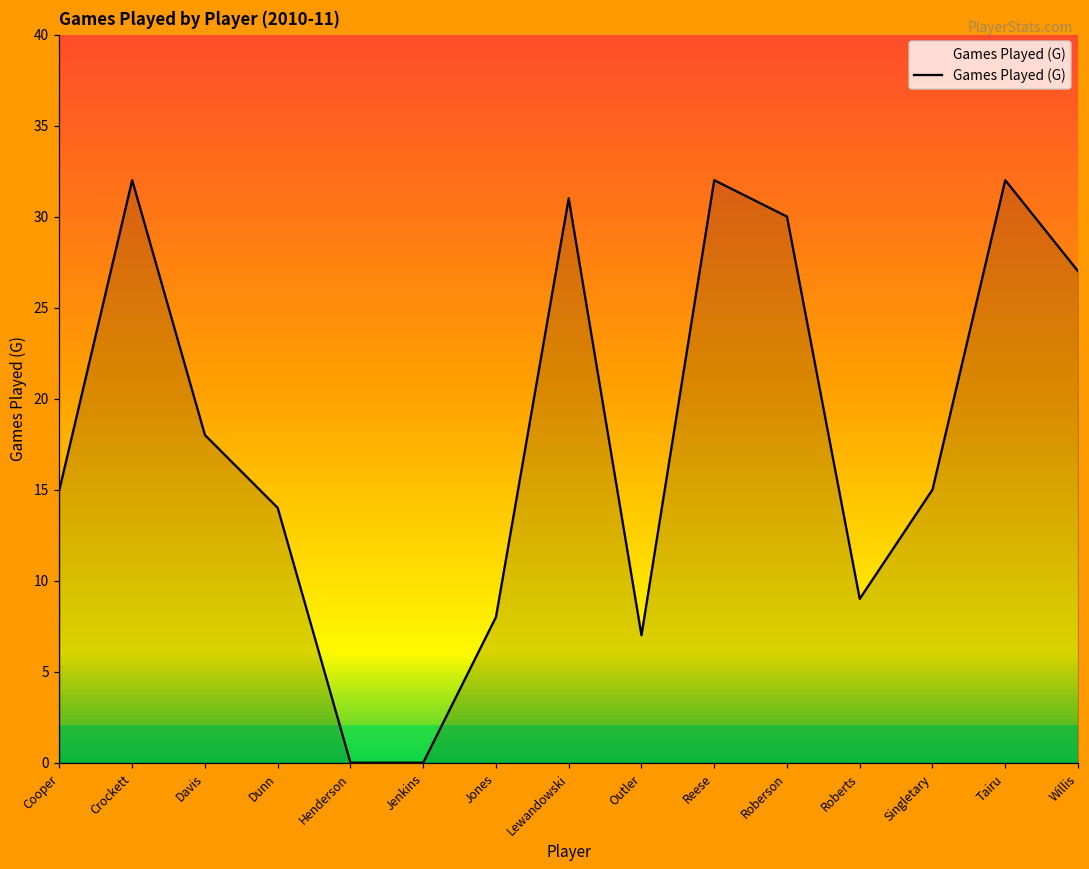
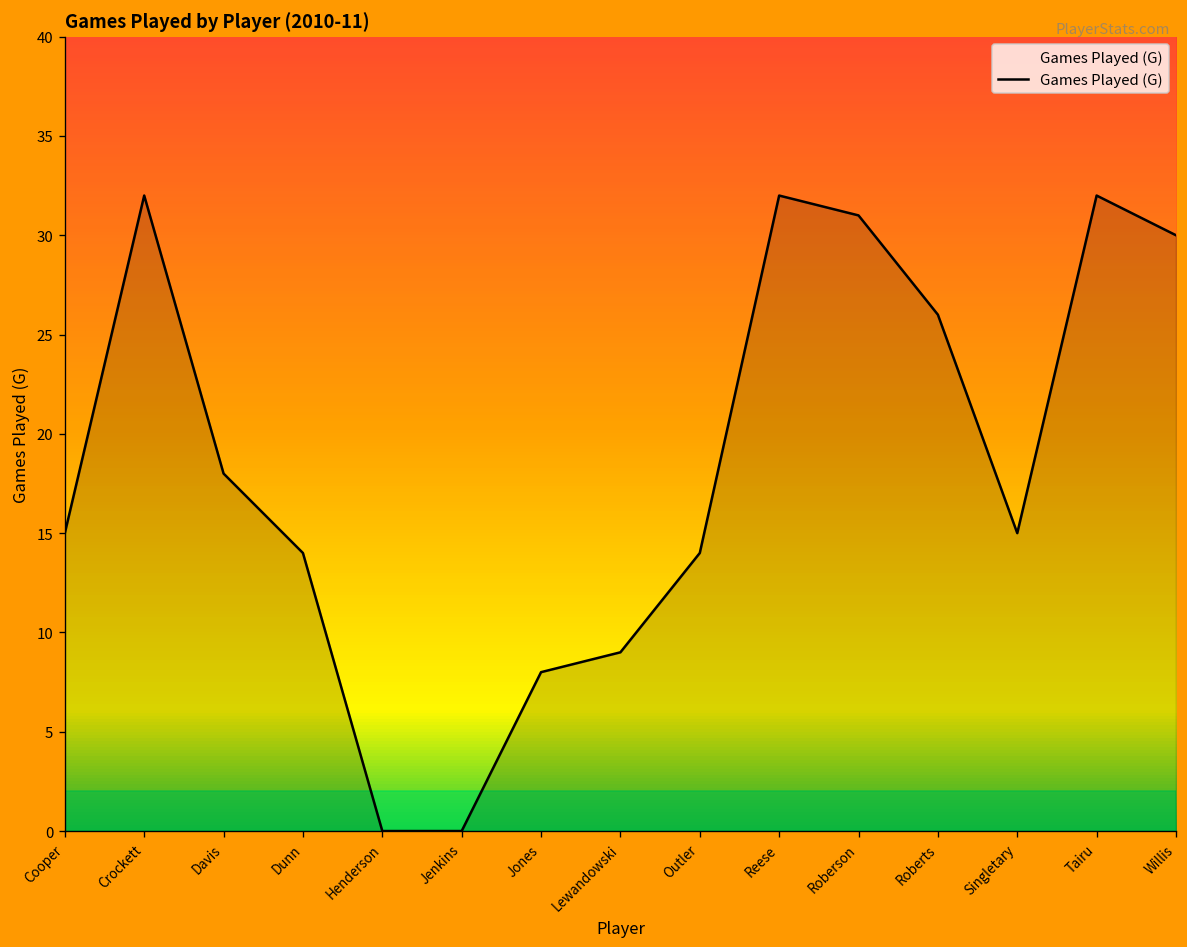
Lewandowski: 31 -> 9
Outler: 7 -> 14
Roberson: 30 -> 31
Roberts: 9 -> 26
Willis: 27 -> 30
